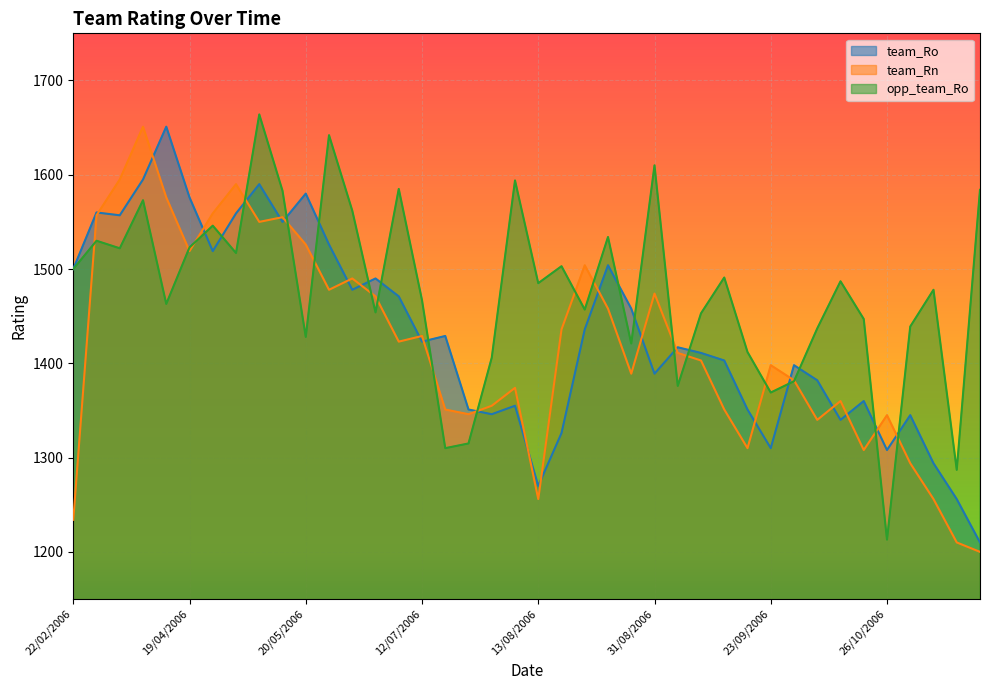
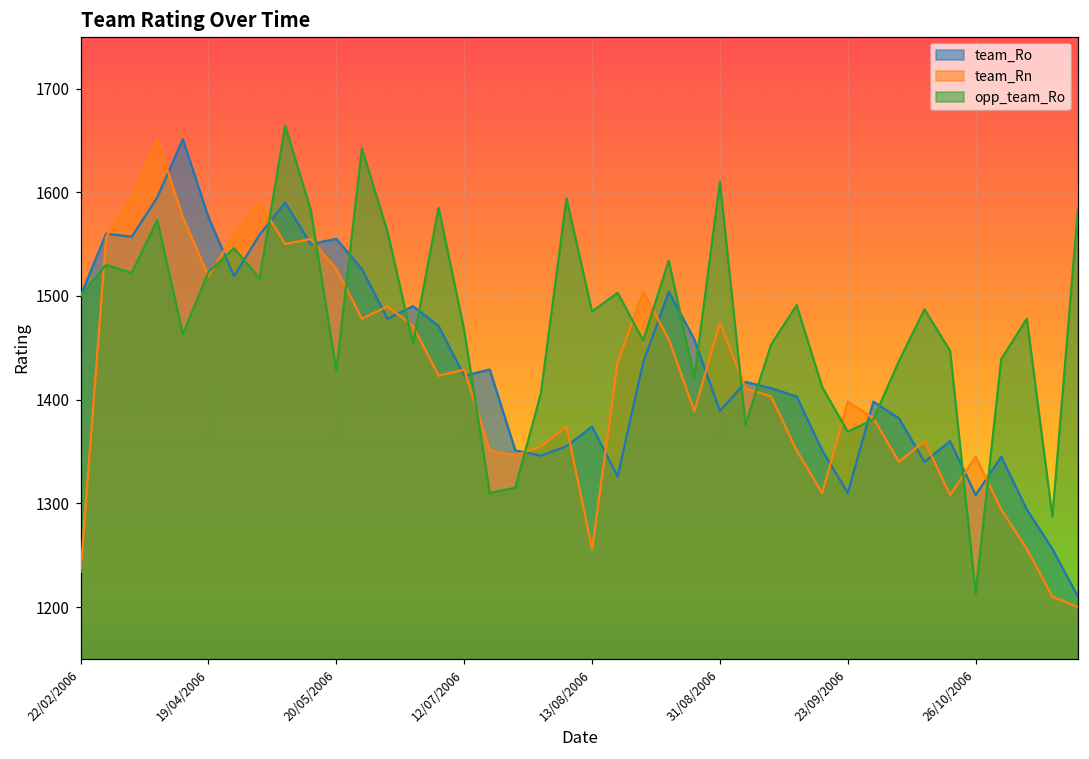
team_Ro, 20/05/2006: 1580 -> 1560
team_Ro, 13/08/2006: 1270 -> 1370
